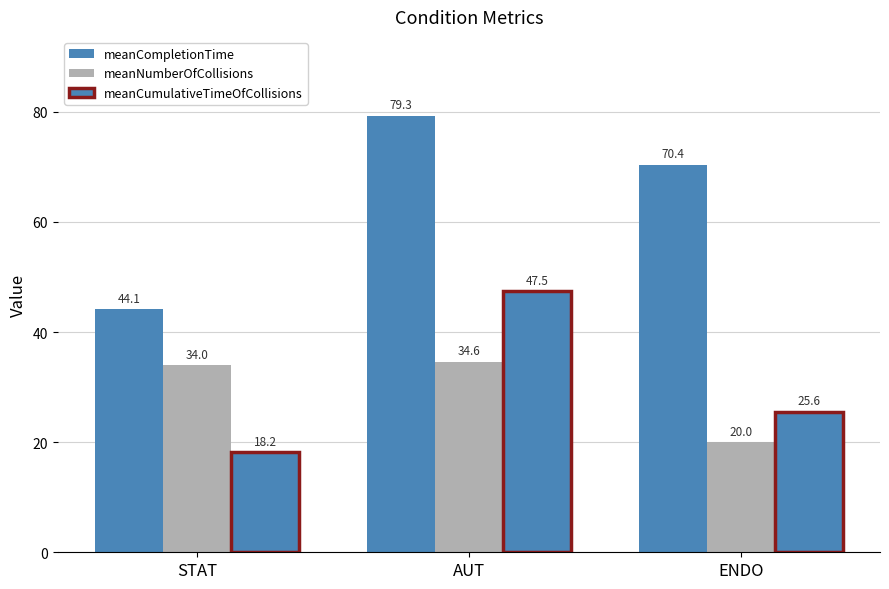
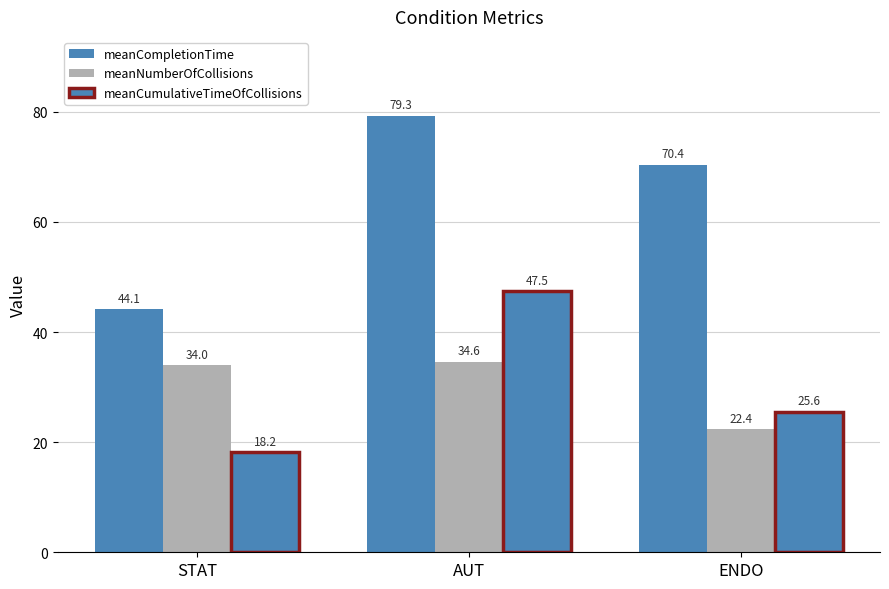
meanNumberOfCollisions, ENDO: 20.0 -> 22.4
